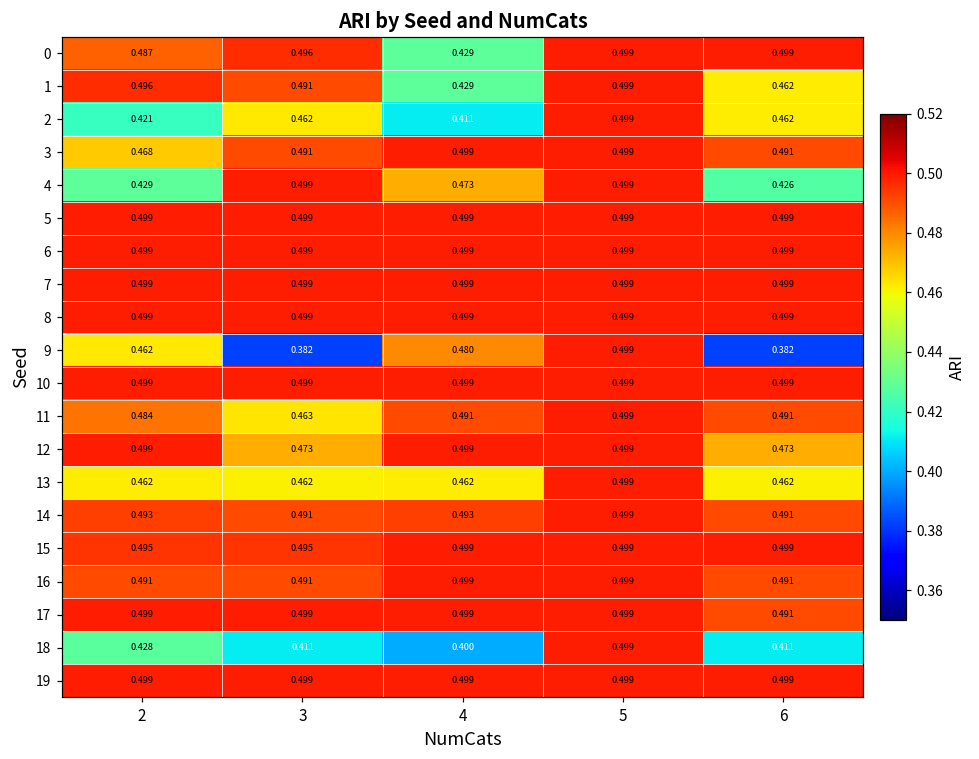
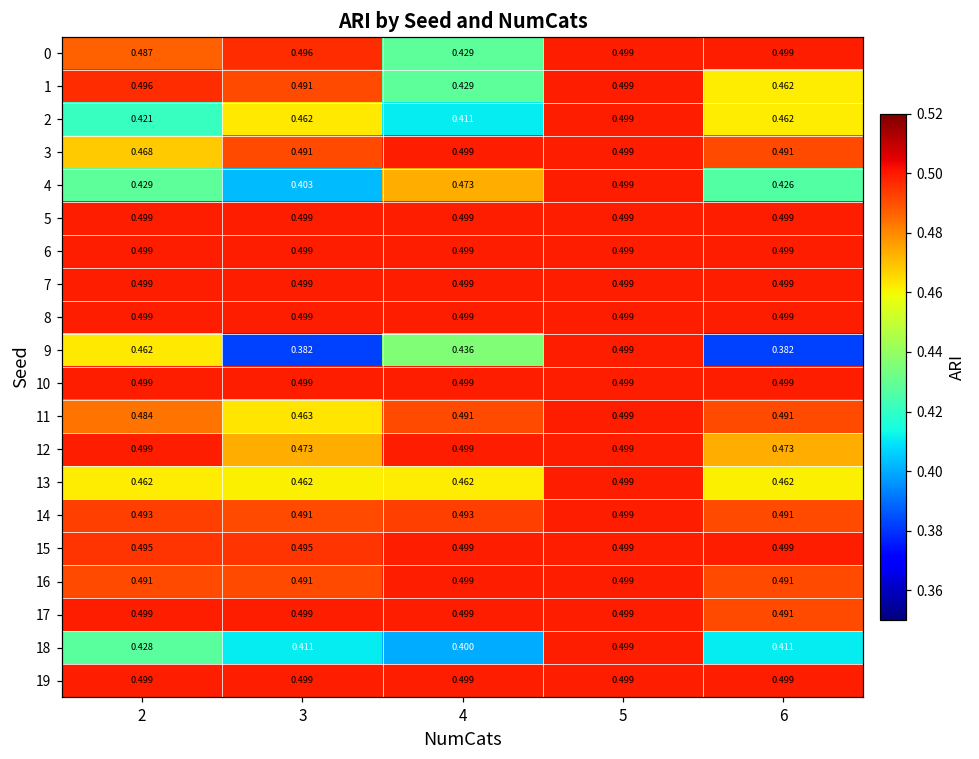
4, 3: 0.499 -> 0.403
9, 4: 0.480 -> 0.436
